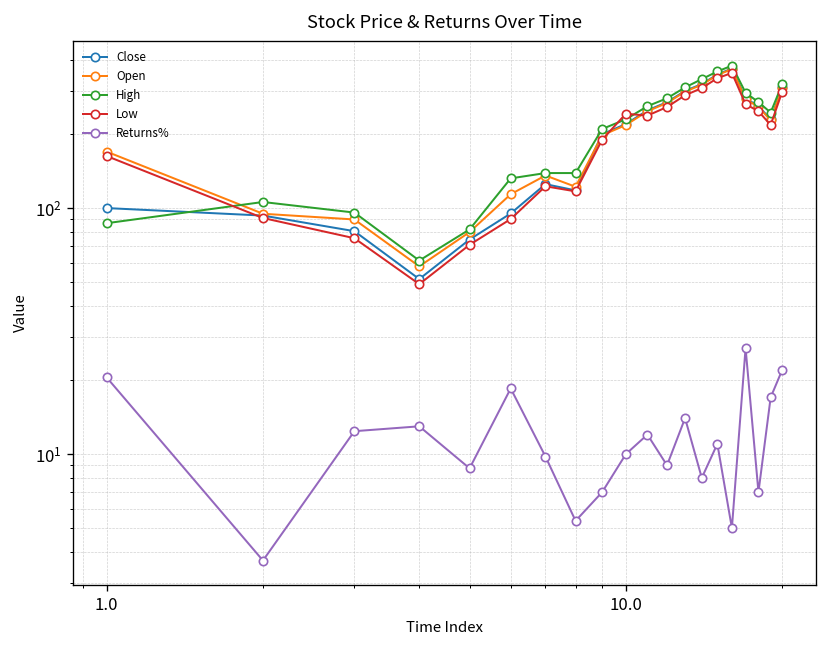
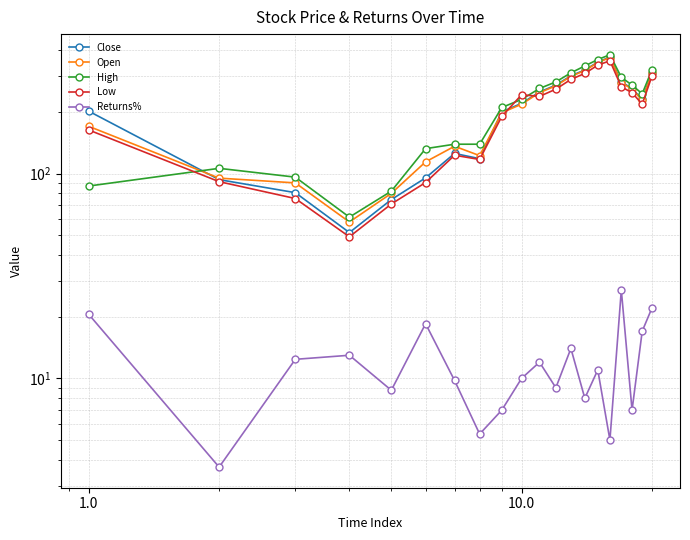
Close, 1.0: 100 -> 200
